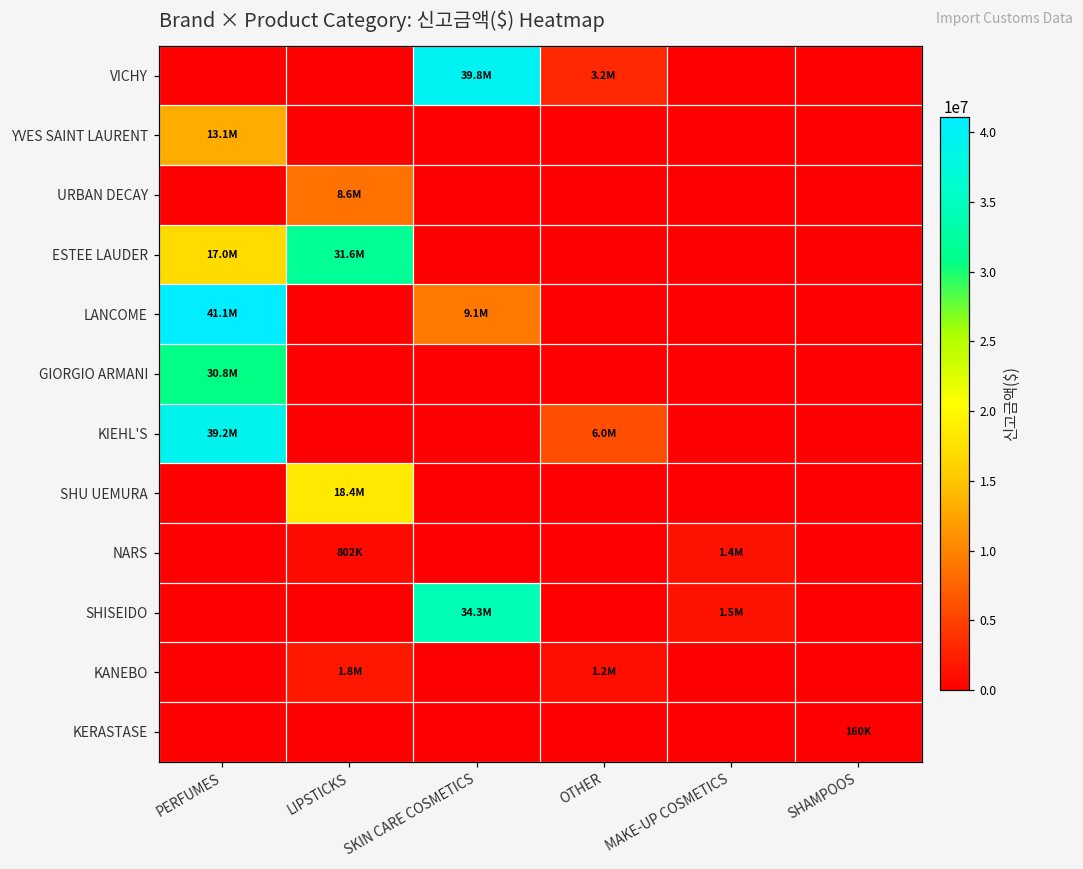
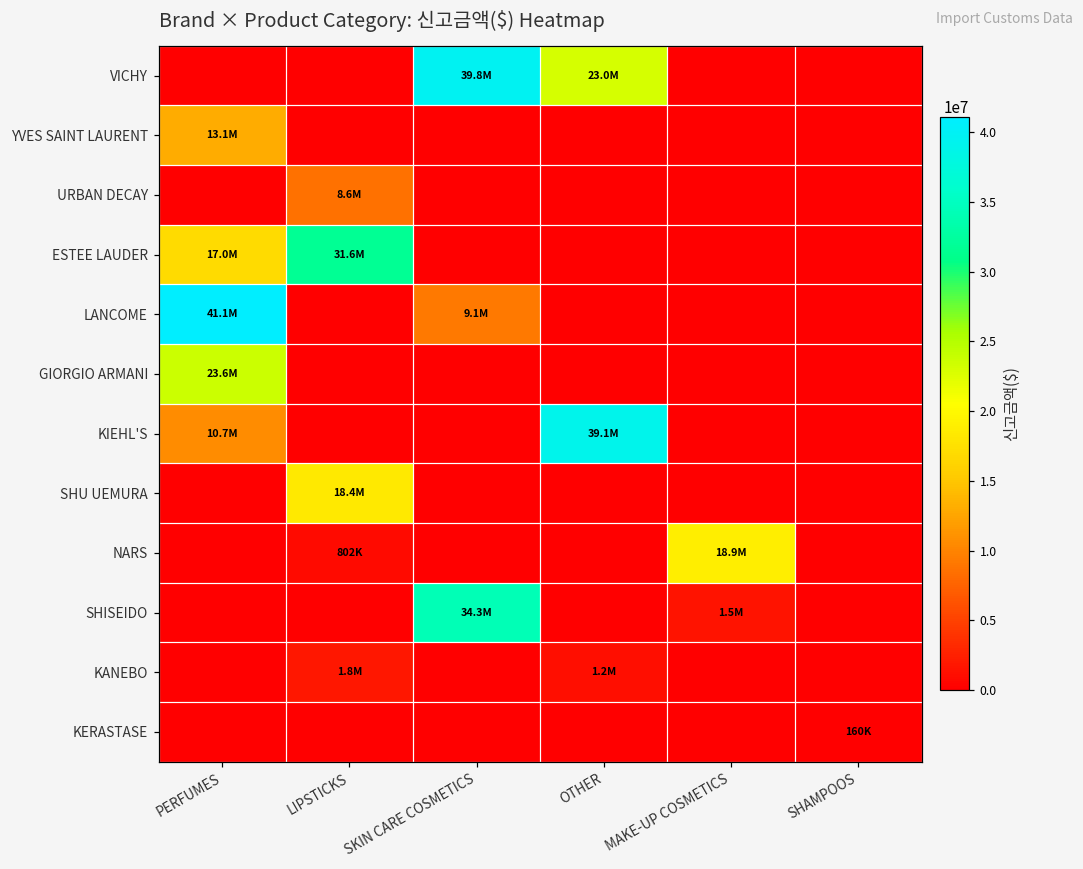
VICHY, OTHER: 3.2M -> 23.0M
GIORGIO ARMANI, PERFUMES: 30.8M -> 23.6M
KIEHL'S, PERFUMES: 39.2M -> 10.7M
KIEHL'S, OTHER: 6.0M -> 39.1M
NARS, MAKE-UP COSMETICS: 1.4M -> 18.9M
